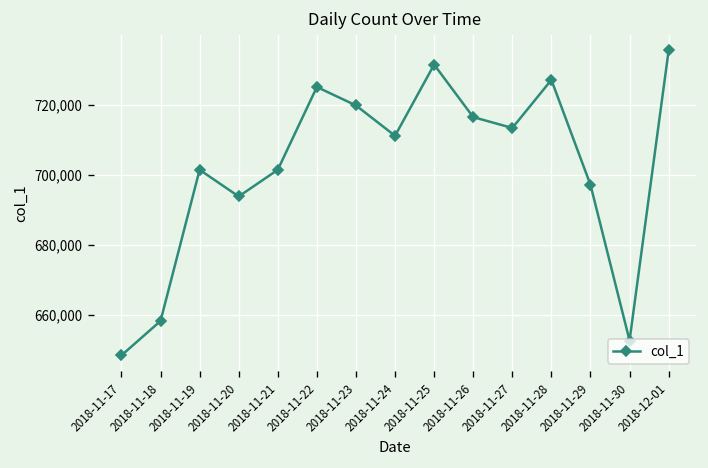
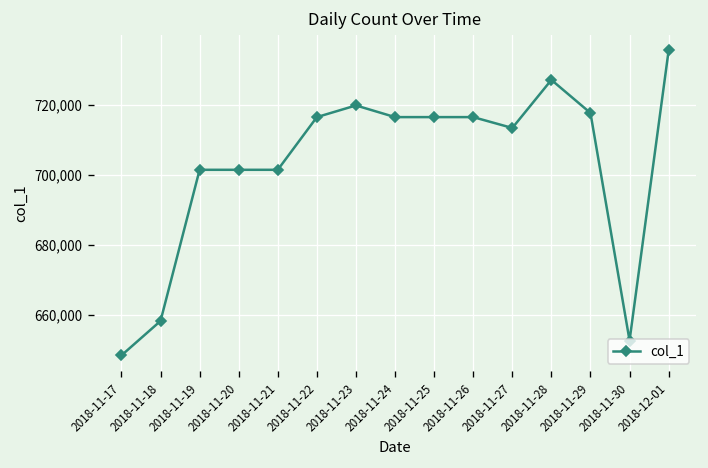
2018-11-20: 694,000 -> 701,000
2018-11-22: 725,000 -> 716,000
2018-11-24: 711,000 -> 716,000
2018-11-25: 731,000 -> 716,000
2018-11-29: 697,000 -> 718,000
